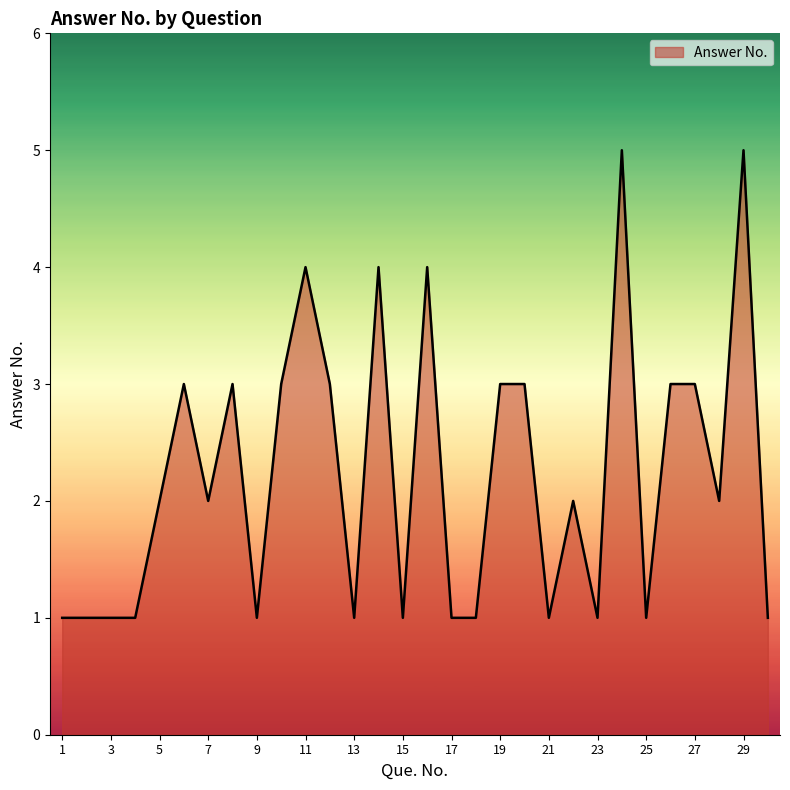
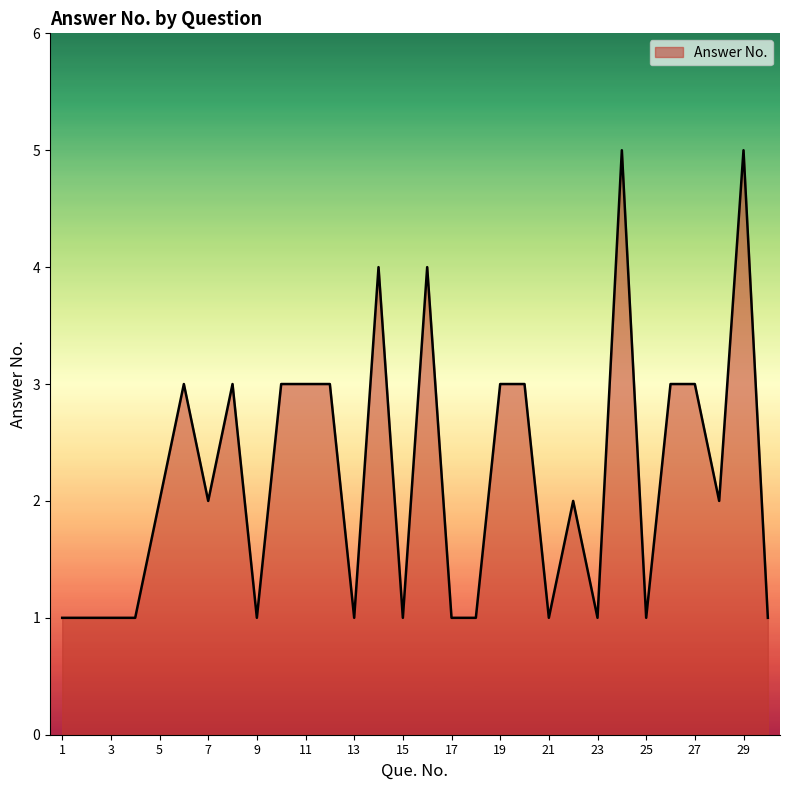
11: 4 -> 3
